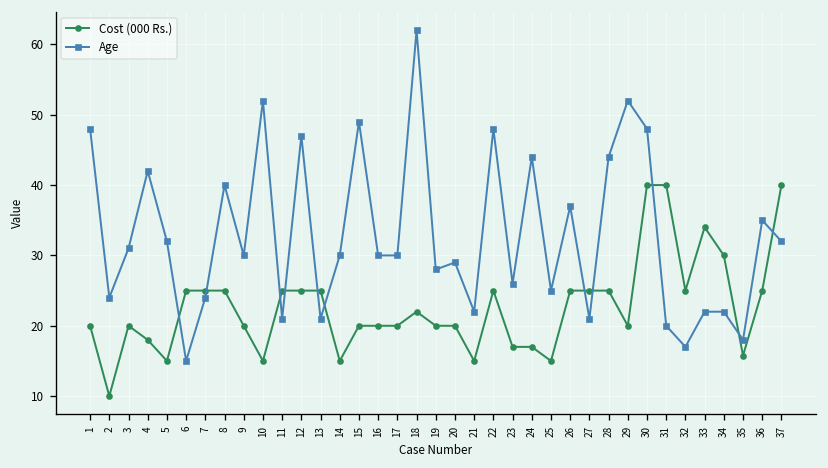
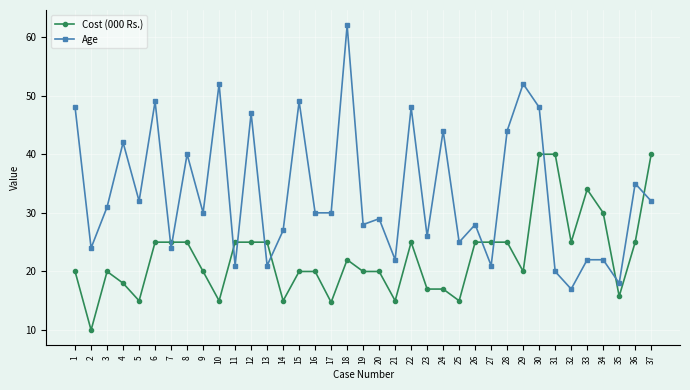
Age, 6: 15 -> 49
Age, 14: 30 -> 27
Cost (000 Rs.), 17: 20 -> 15
Age, 26: 37 -> 28
